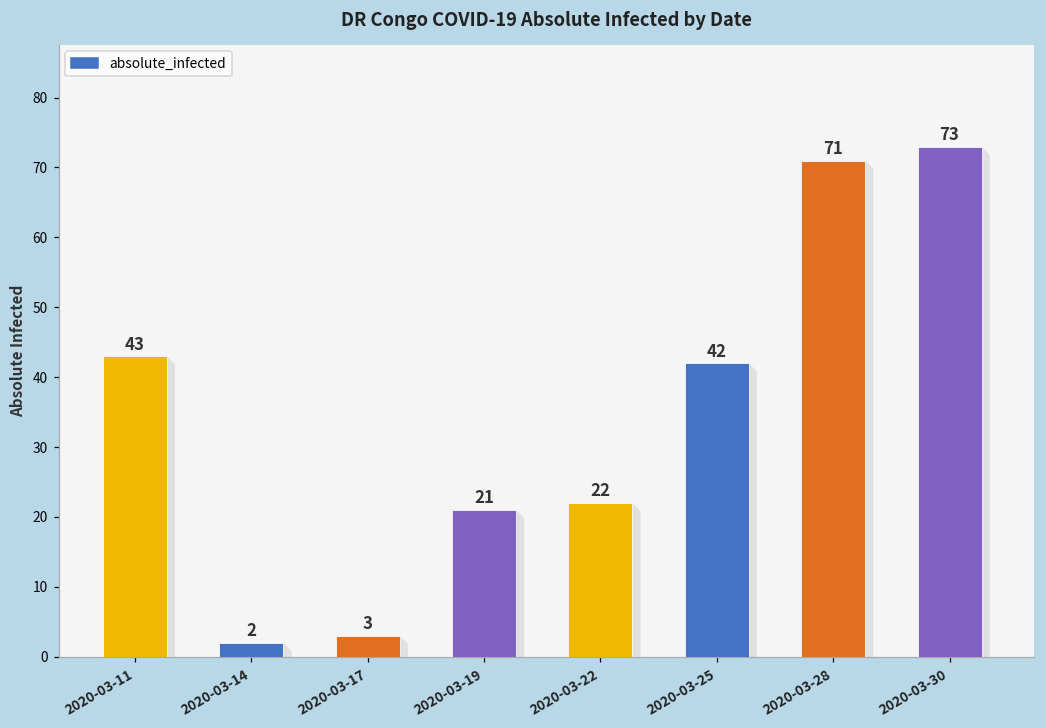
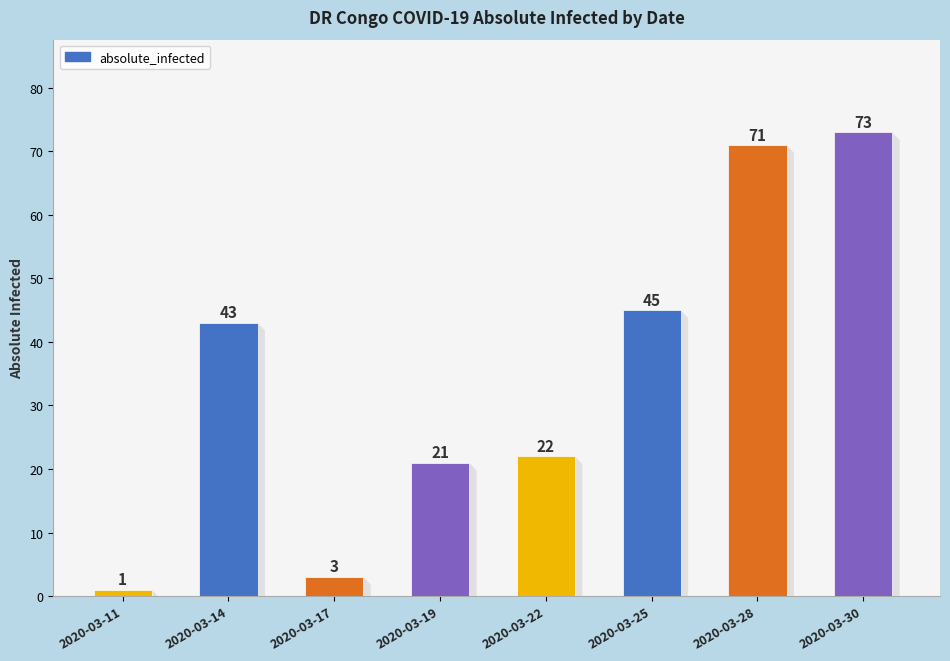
2020-03-11: 43 -> 1
2020-03-14: 2 -> 43
2020-03-25: 42 -> 45
